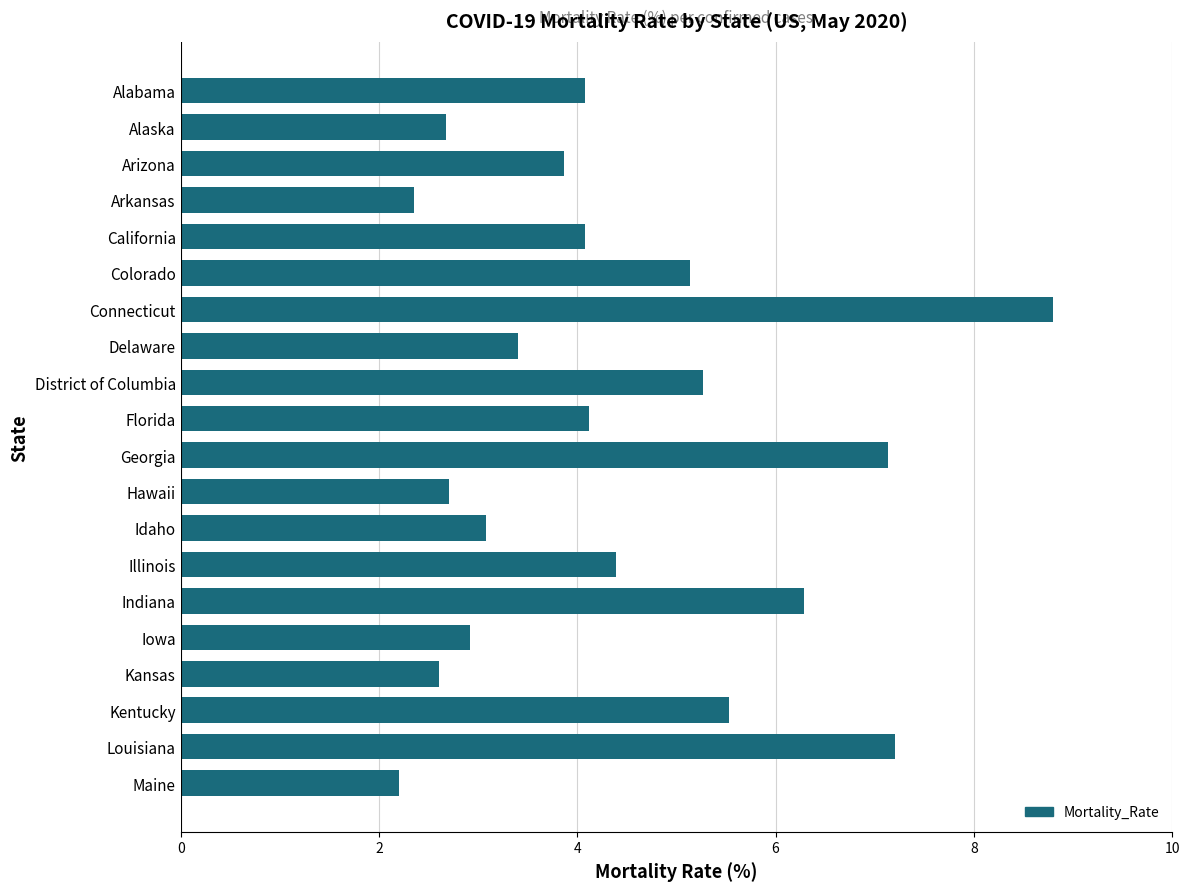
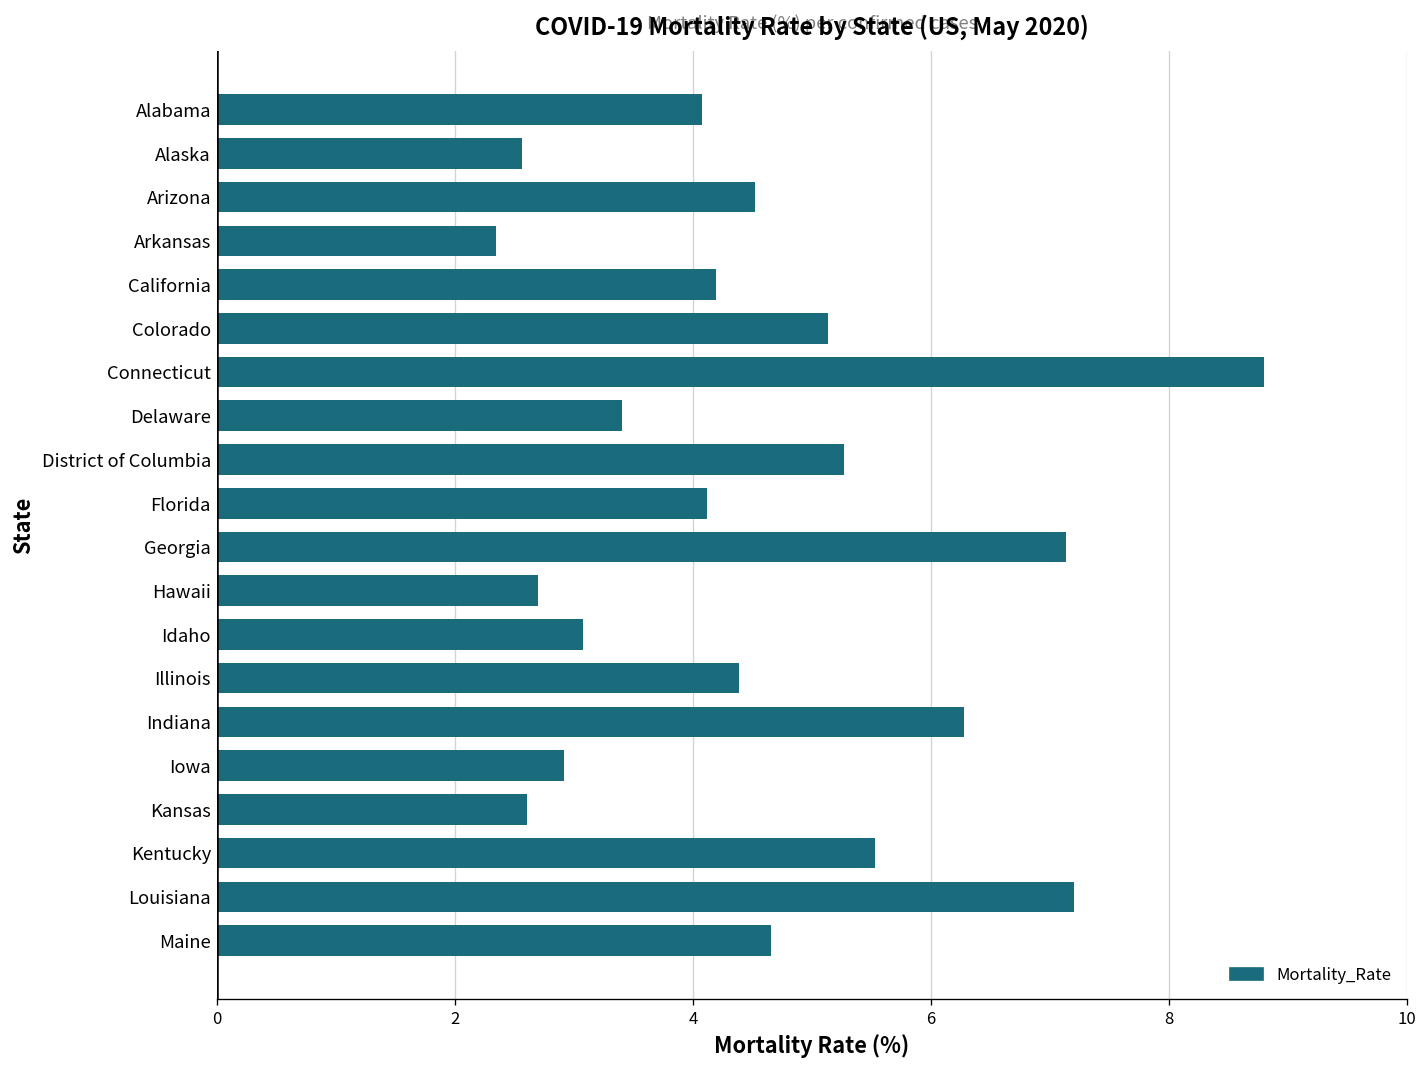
Alaska: 2.7 -> 2.6
Arizona: 3.9 -> 4.5
California: 4.1 -> 4.2
Maine: 2.2 -> 4.7
